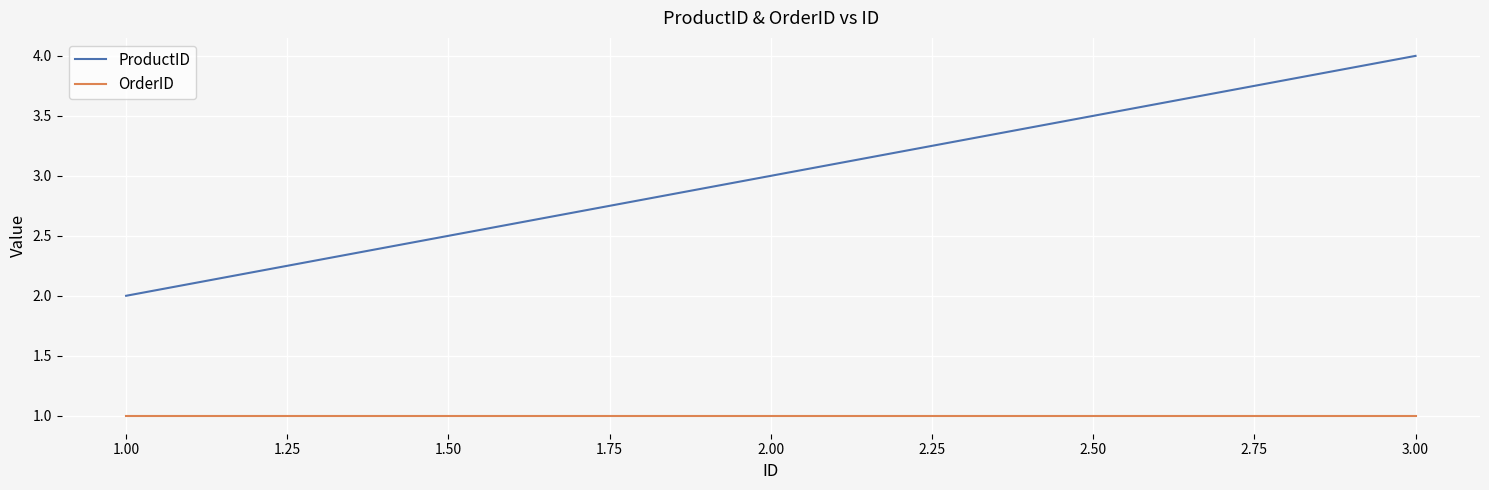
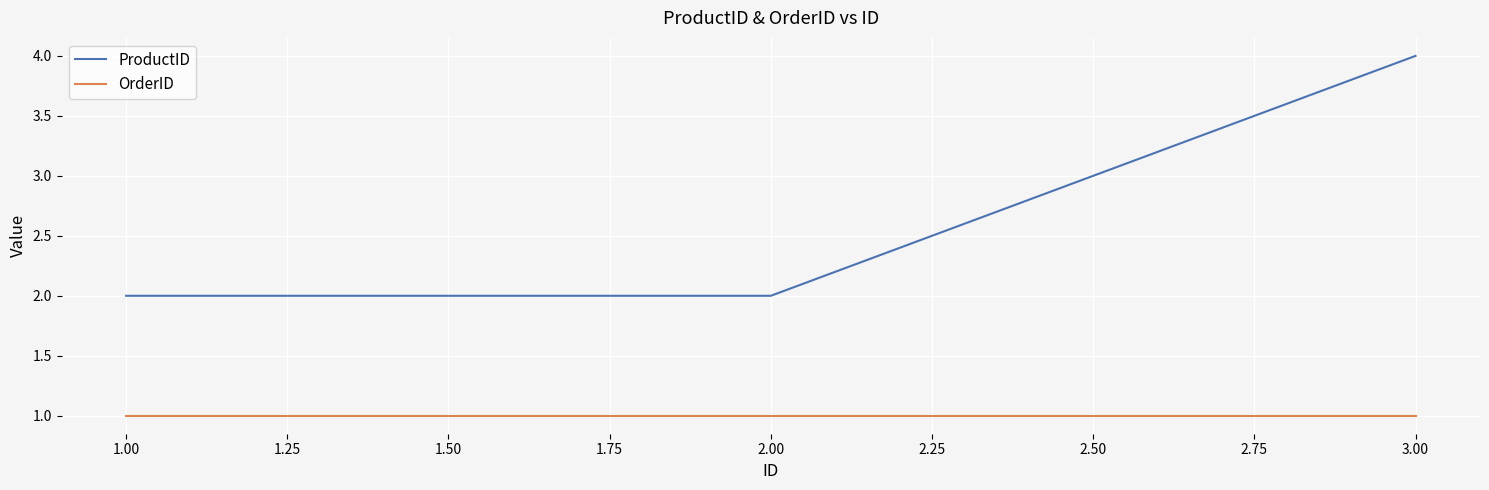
ProductID, 2.00: 3 -> 2
